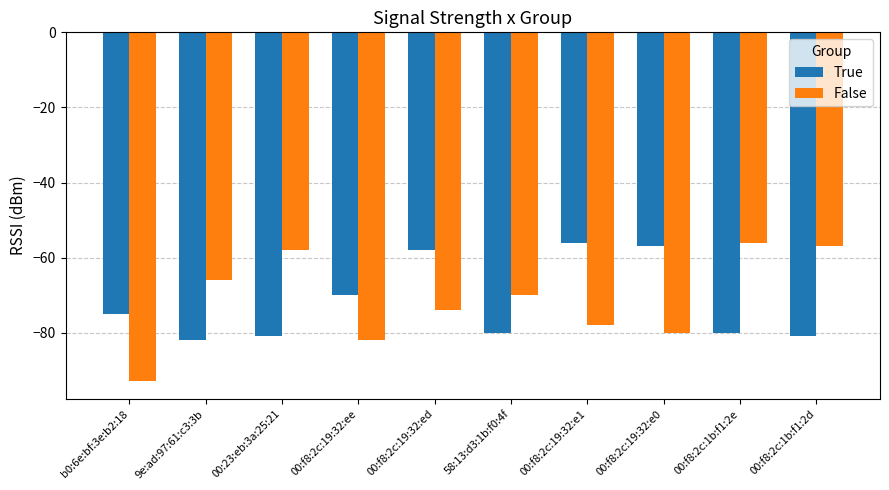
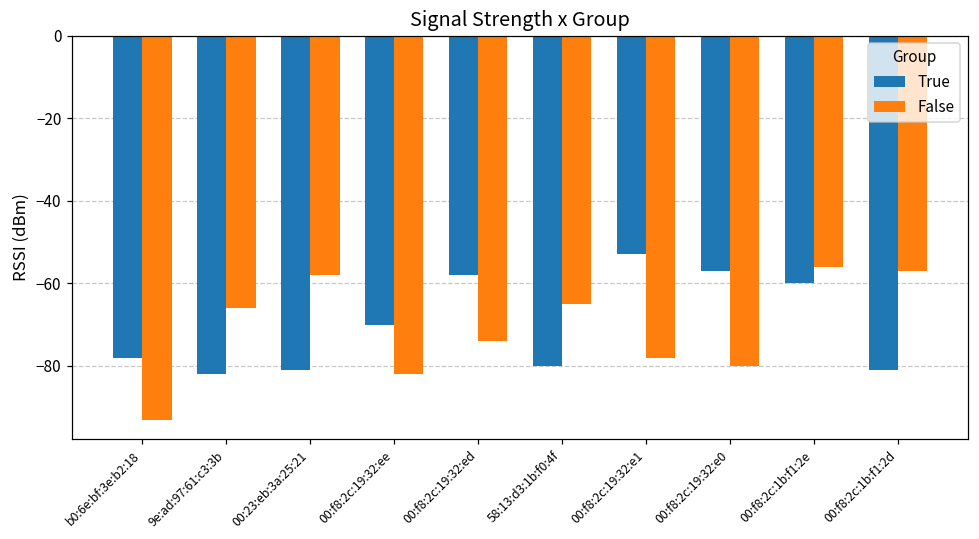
True, b0:6e:bf:3e:b2:18: -75 -> -78
False, 58:13:d3:1b:f0:4f: -70 -> -65
True, 00:f8:2c:19:32:e1: -56 -> -53
True, 00:f8:2c:1b:f1:2e: -80 -> -60
